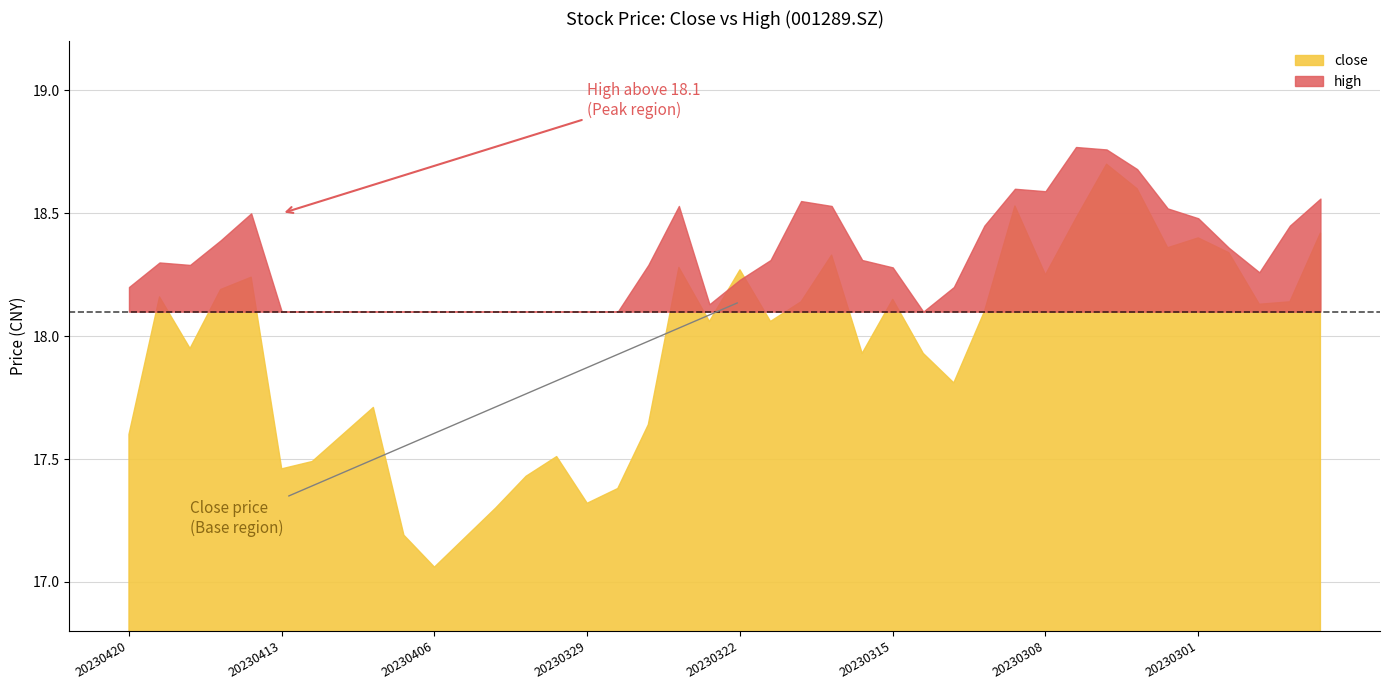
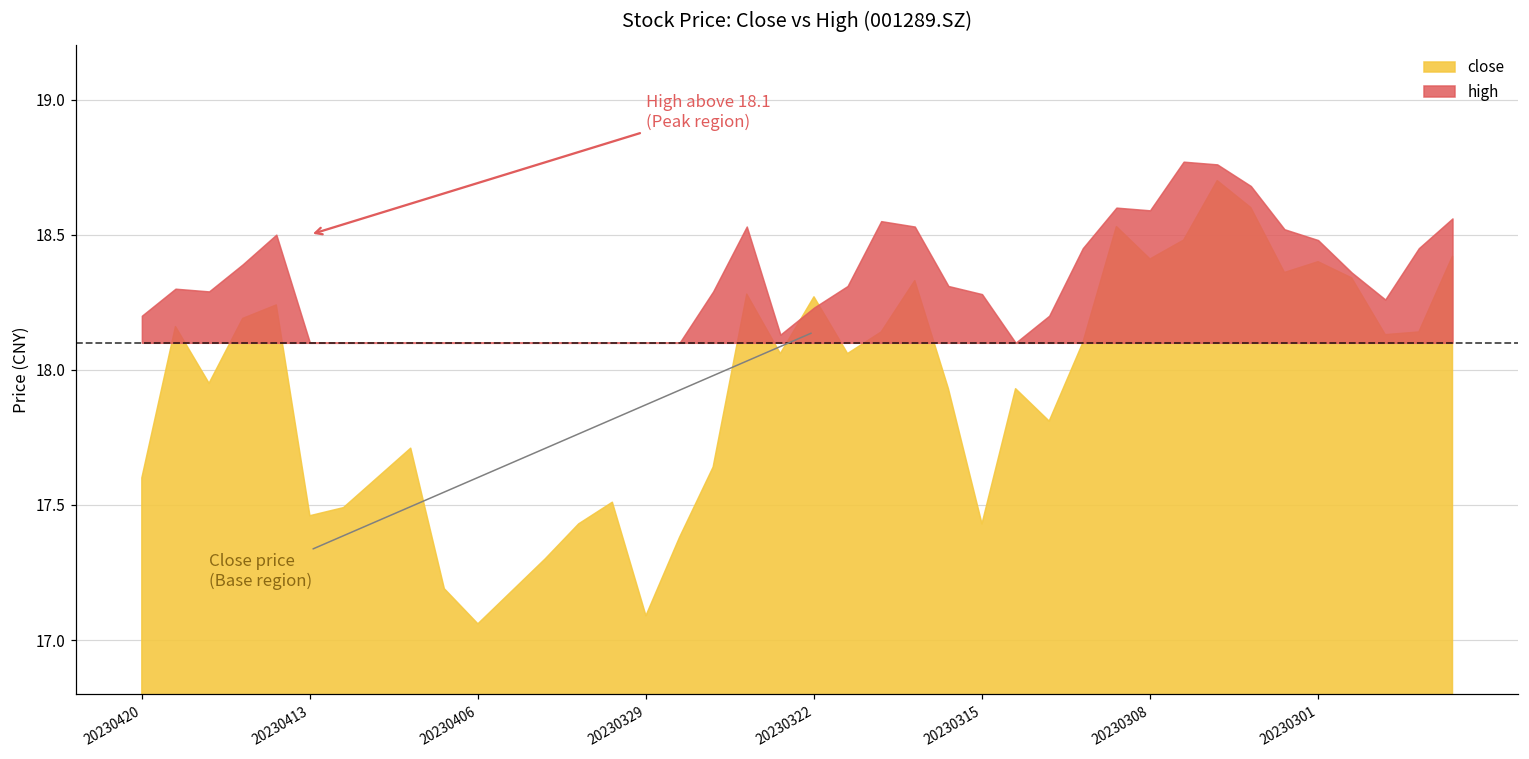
close, 20230329: 17.32 -> 17.09
close, 20230315: 18.15 -> 17.43
close, 20230308: 18.25 -> 18.41
